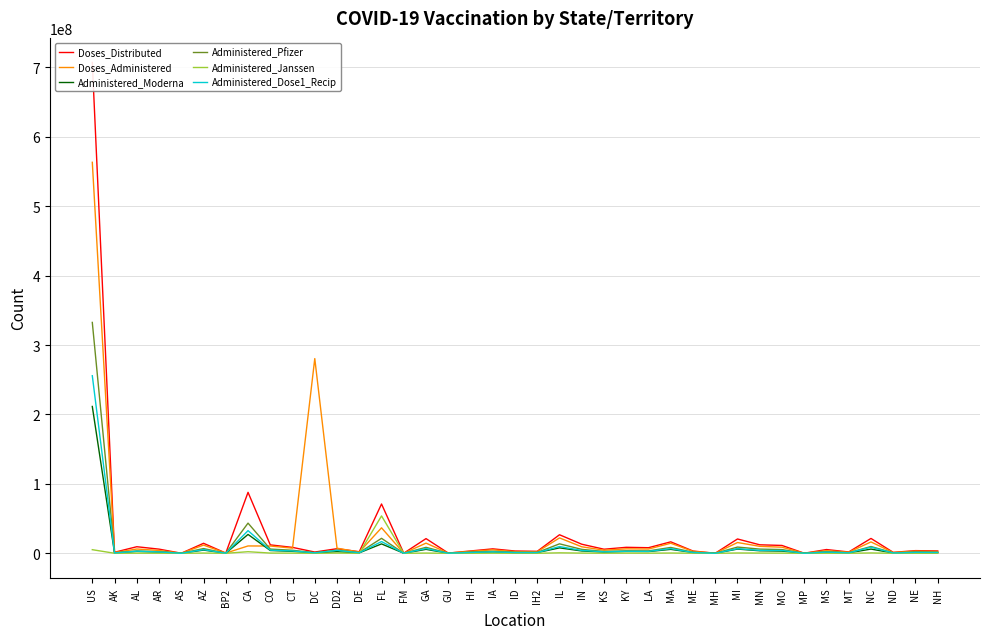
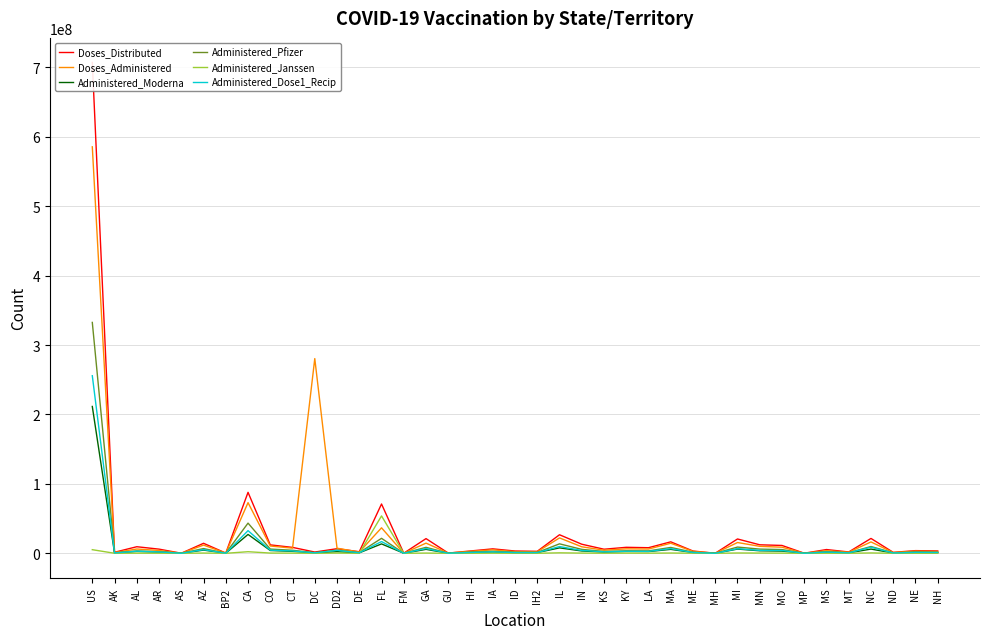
Doses_Administered, US: 560000000 -> 590000000
Doses_Administered, CA: 10000000 -> 70000000
